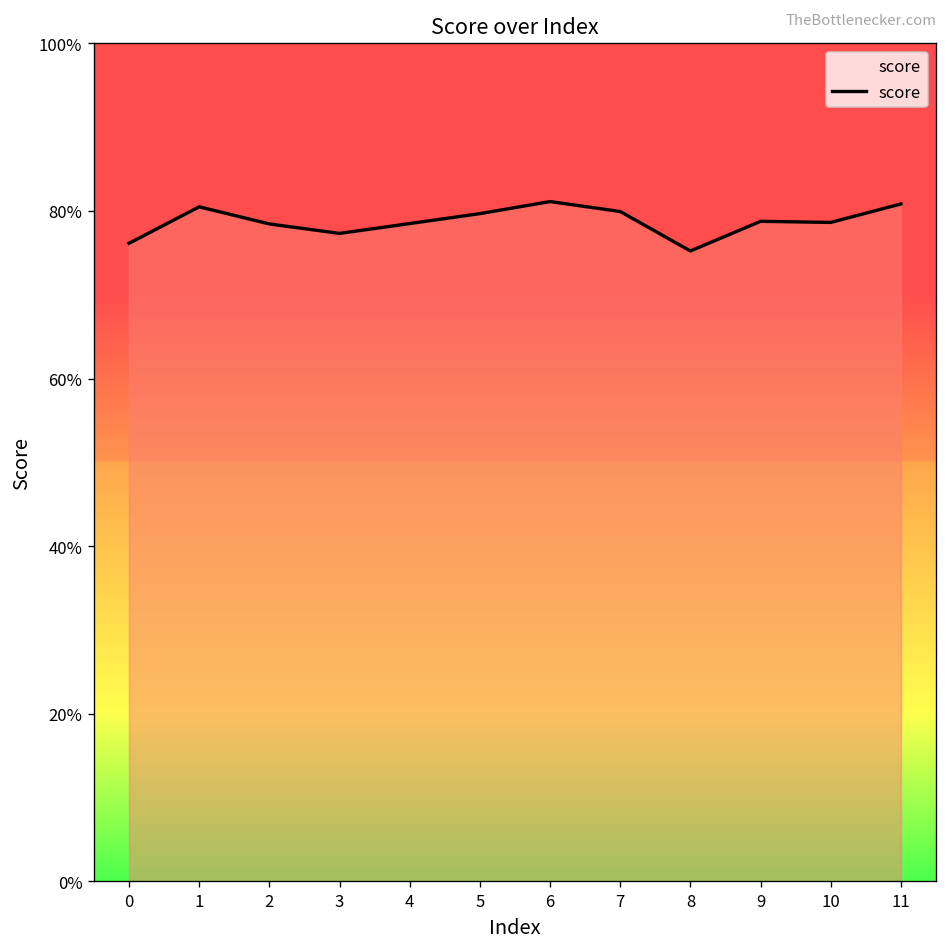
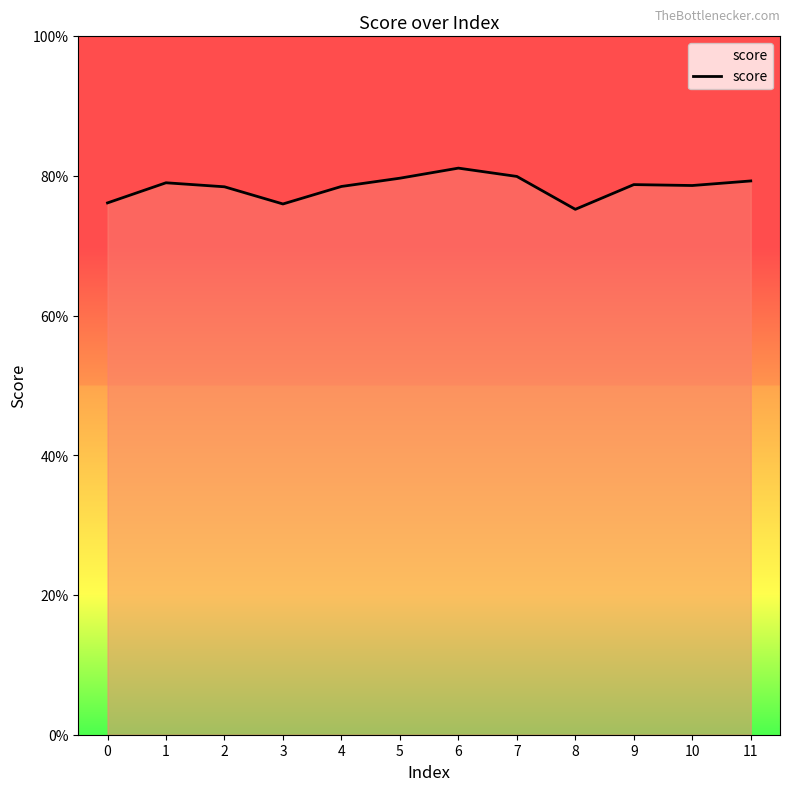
1: 80% -> 79%
3: 77% -> 76%
11: 81% -> 79%
